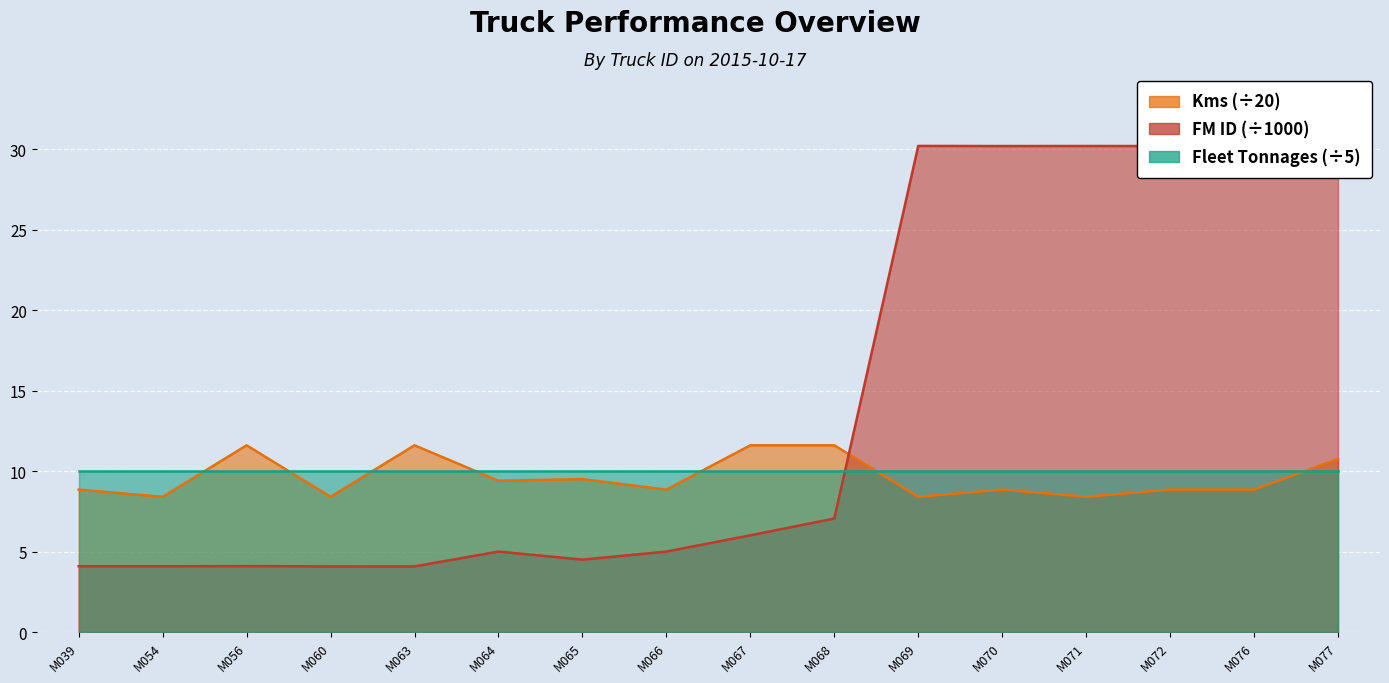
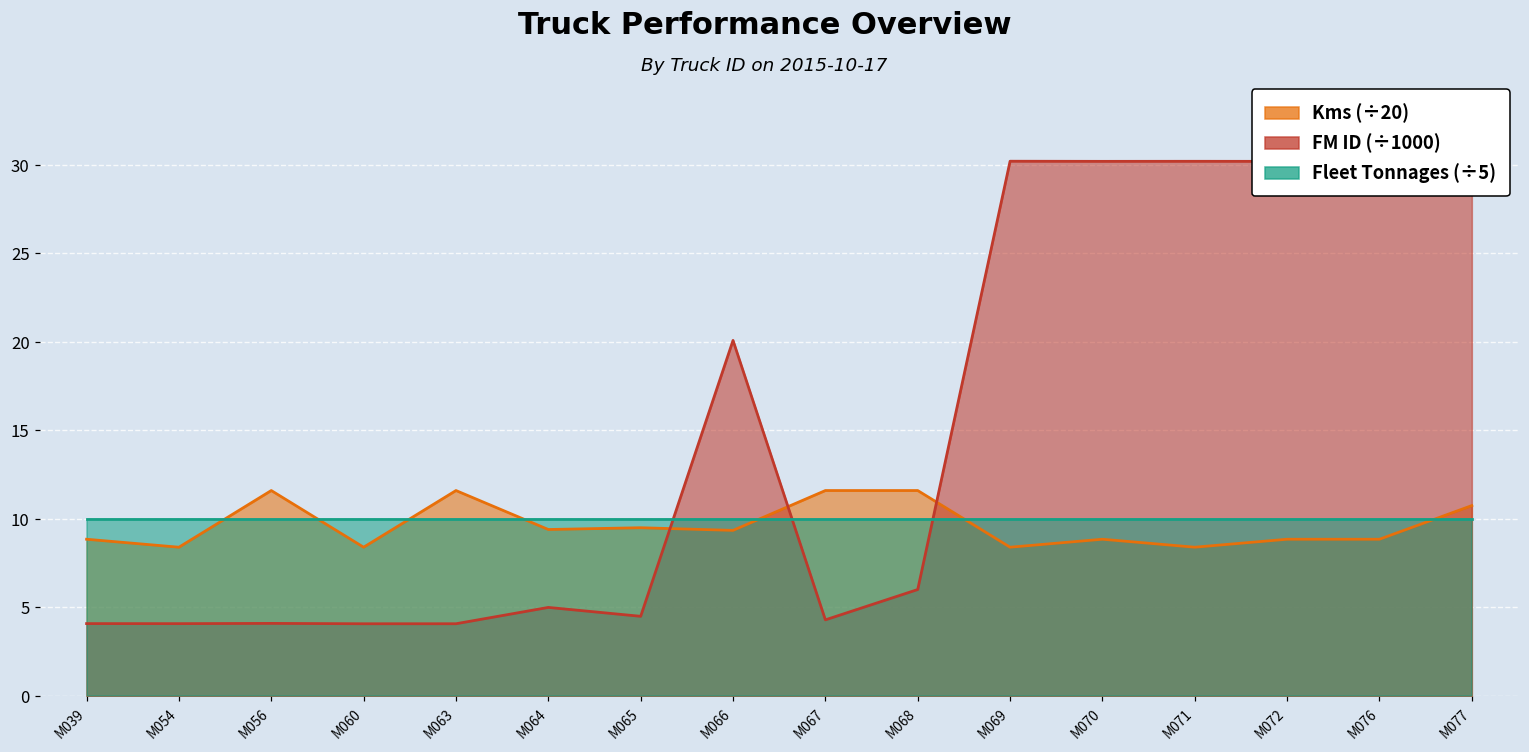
Kms (÷20), M066: 8.9 -> 9.4
FM ID (÷1000), M066: 5.0 -> 20.1
FM ID (÷1000), M067: 6.0 -> 4.3
FM ID (÷1000), M068: 7.1 -> 6.0
